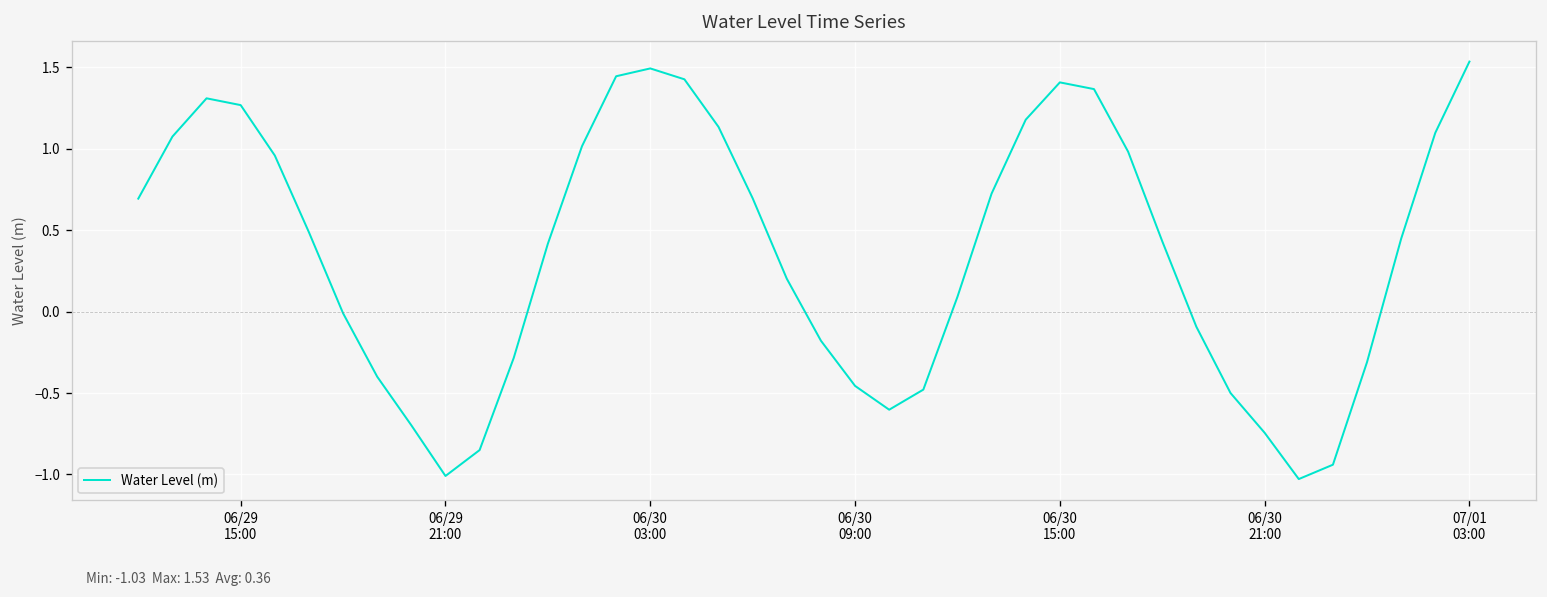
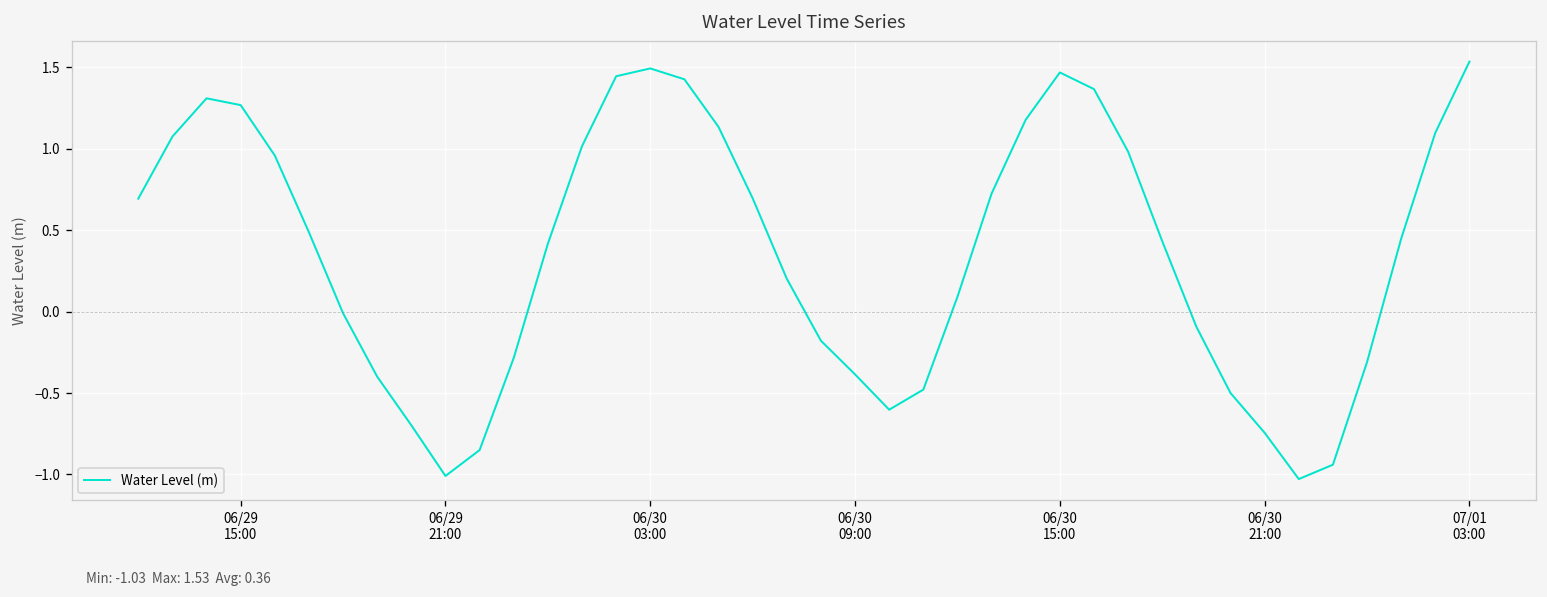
06/30 09:00: -0.46 -> -0.39
06/30 15:00: 1.41 -> 1.47
